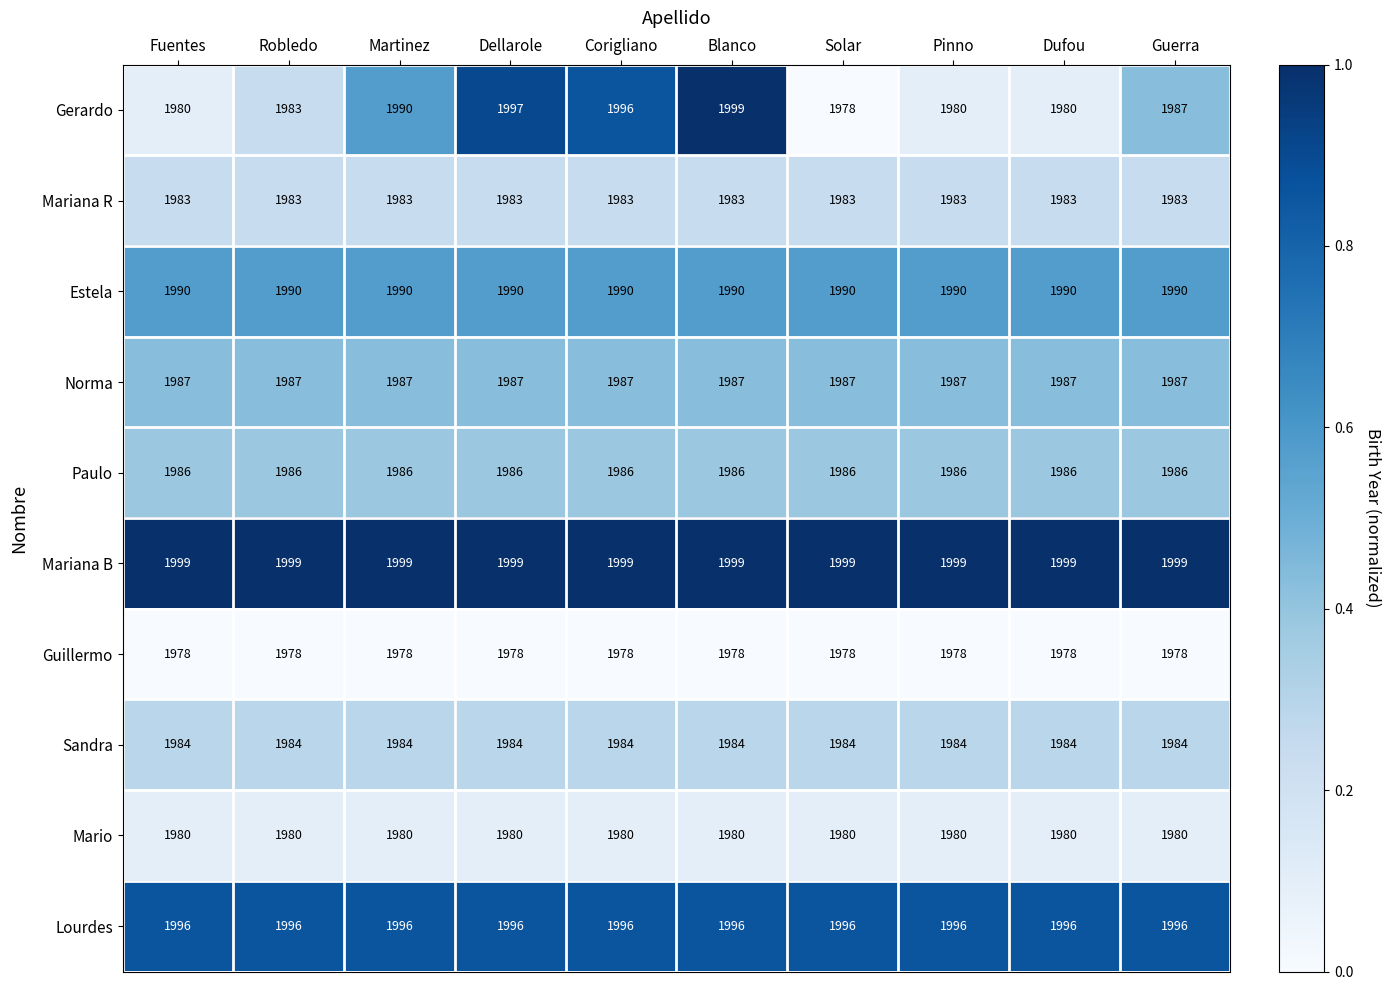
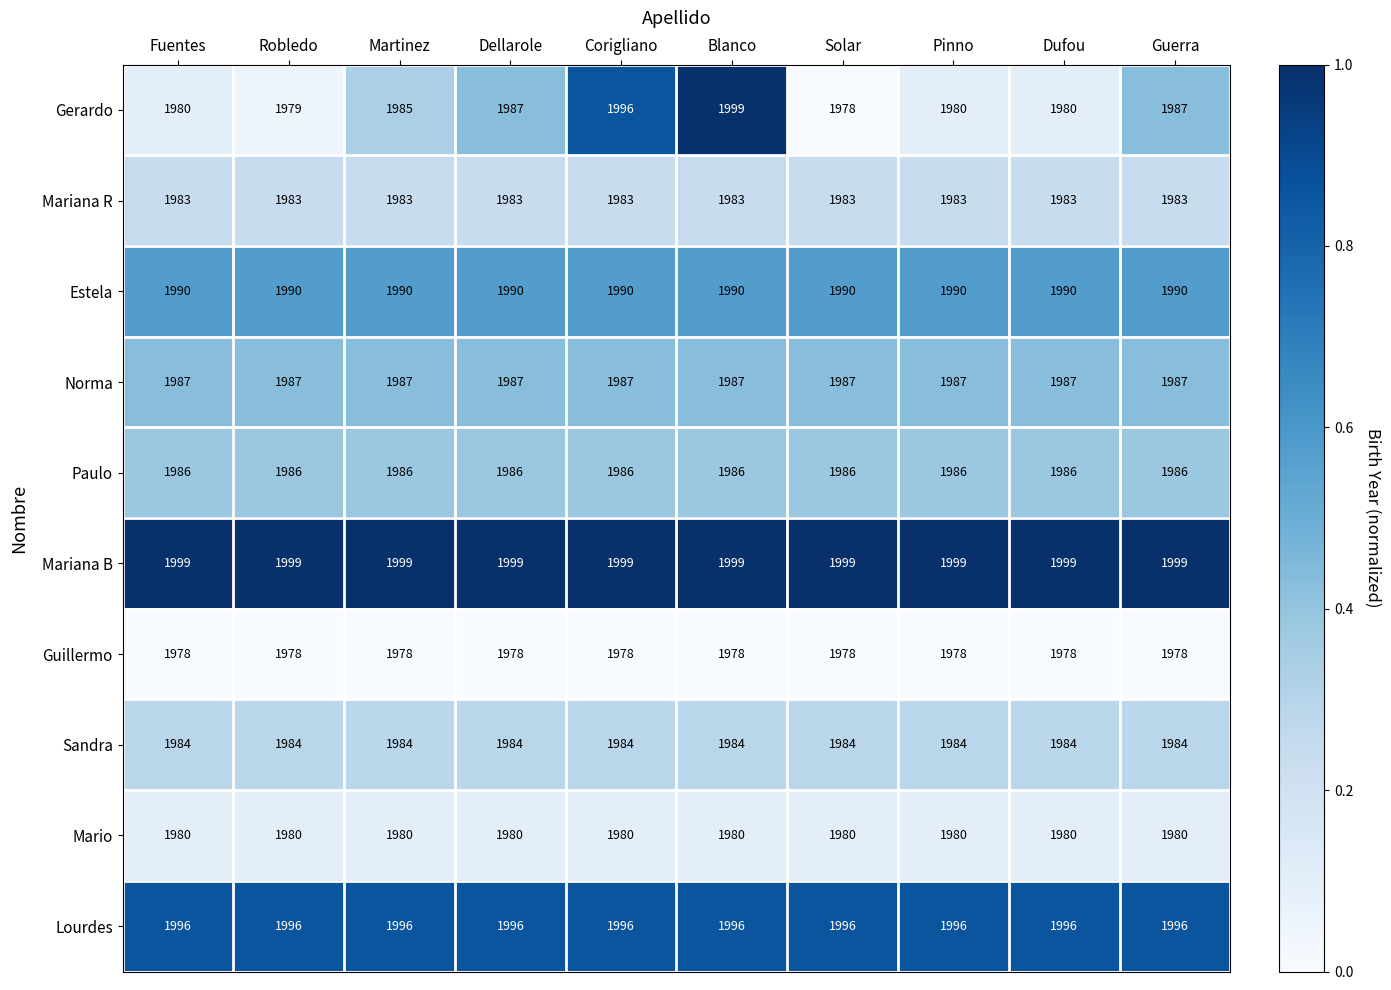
Gerardo, Robledo: 1983 -> 1979
Gerardo, Martinez: 1990 -> 1985
Gerardo, Dellarole: 1997 -> 1987
